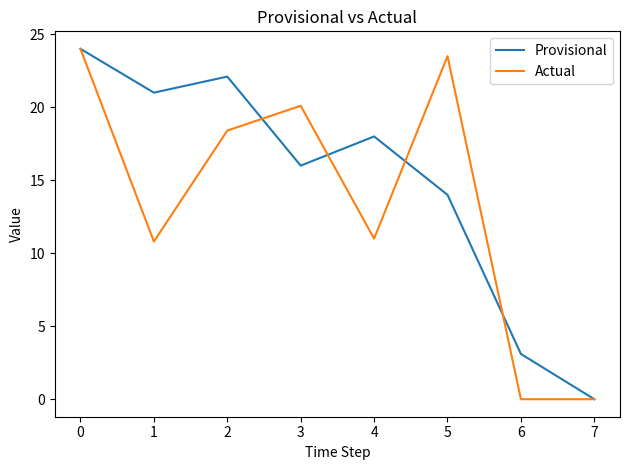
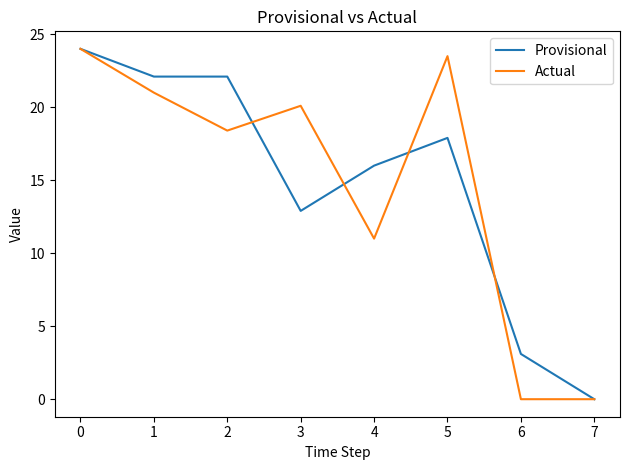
Provisional, 1: 21.0 -> 22.1
Actual, 1: 10.8 -> 21.0
Provisional, 3: 16.0 -> 12.9
Provisional, 4: 18 -> 16
Provisional, 5: 14.0 -> 17.9
